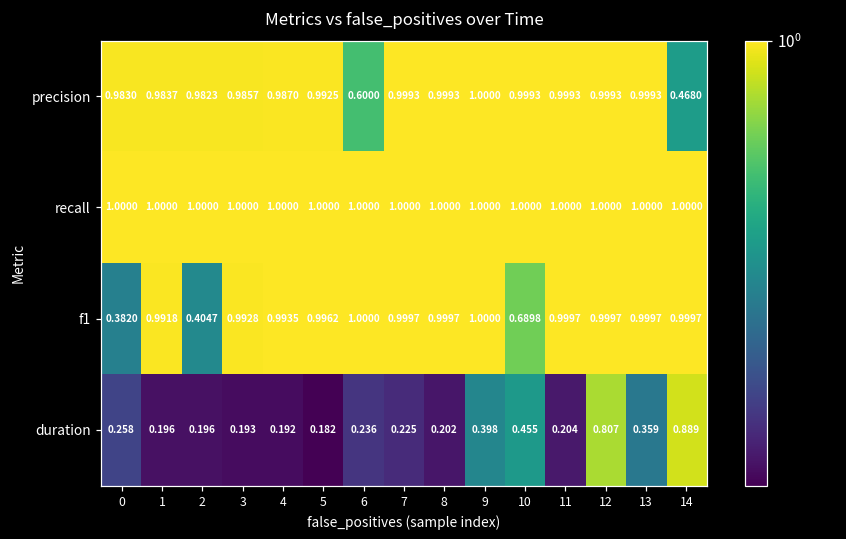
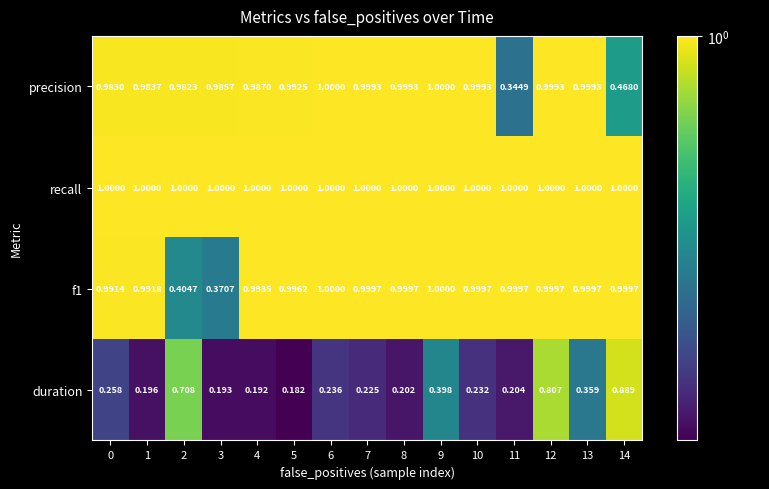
precision, 6: 0.6000 -> 1.0000
precision, 11: 0.9993 -> 0.3449
f1, 0: 0.3820 -> 0.9914
f1, 3: 0.9928 -> 0.3707
f1, 10: 0.6898 -> 0.9997
duration, 2: 0.196 -> 0.708
duration, 10: 0.455 -> 0.232
